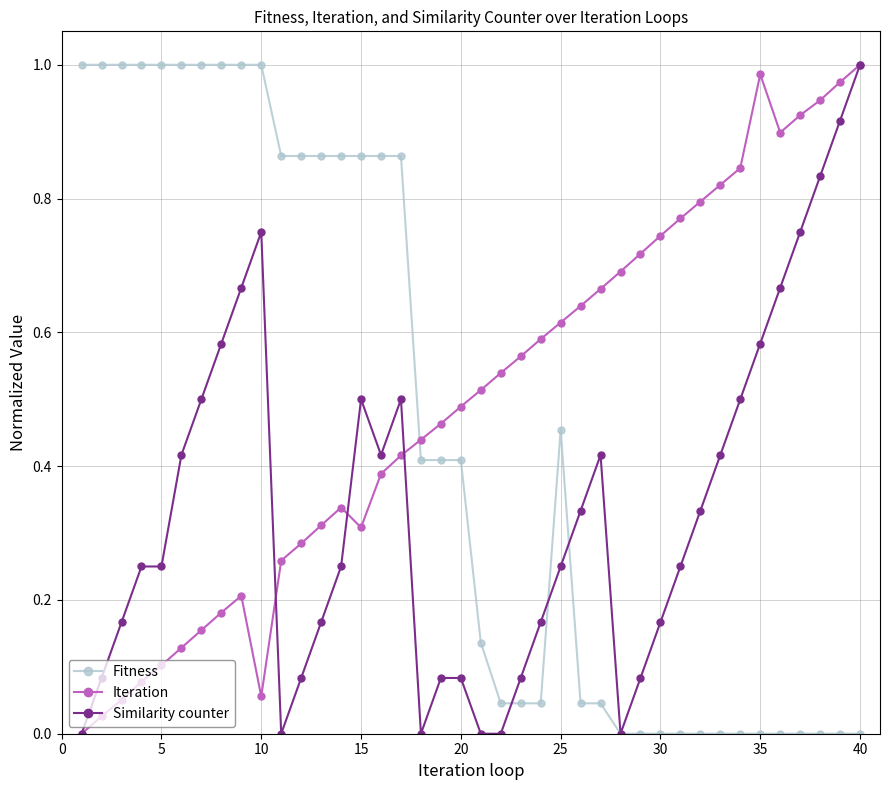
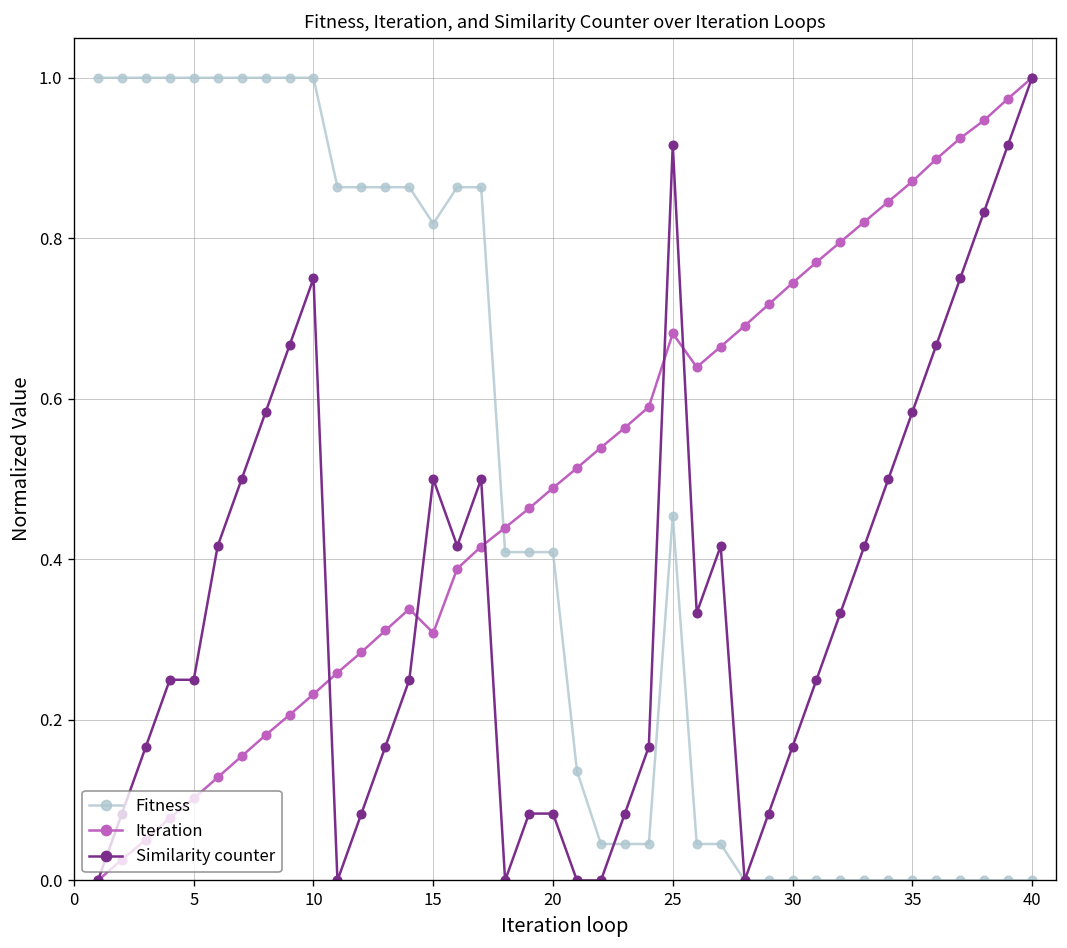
Iteration, 10: 0.06 -> 0.23
Fitness, 15: 0.86 -> 0.82
Iteration, 25: 0.61 -> 0.68
Similarity counter, 25: 0.25 -> 0.92
Iteration, 35: 0.99 -> 0.87
